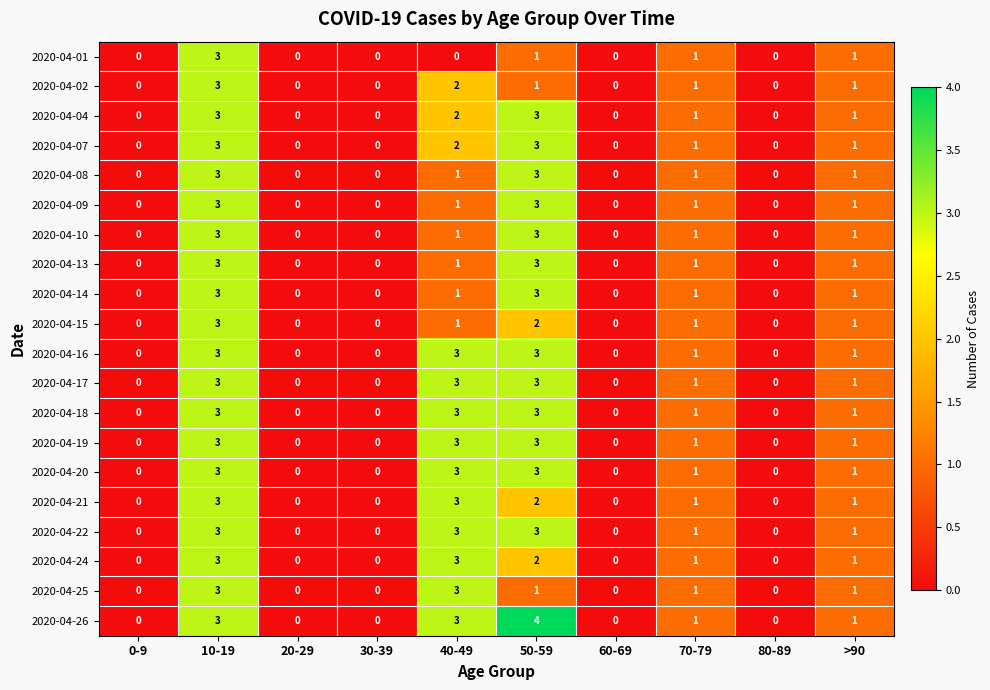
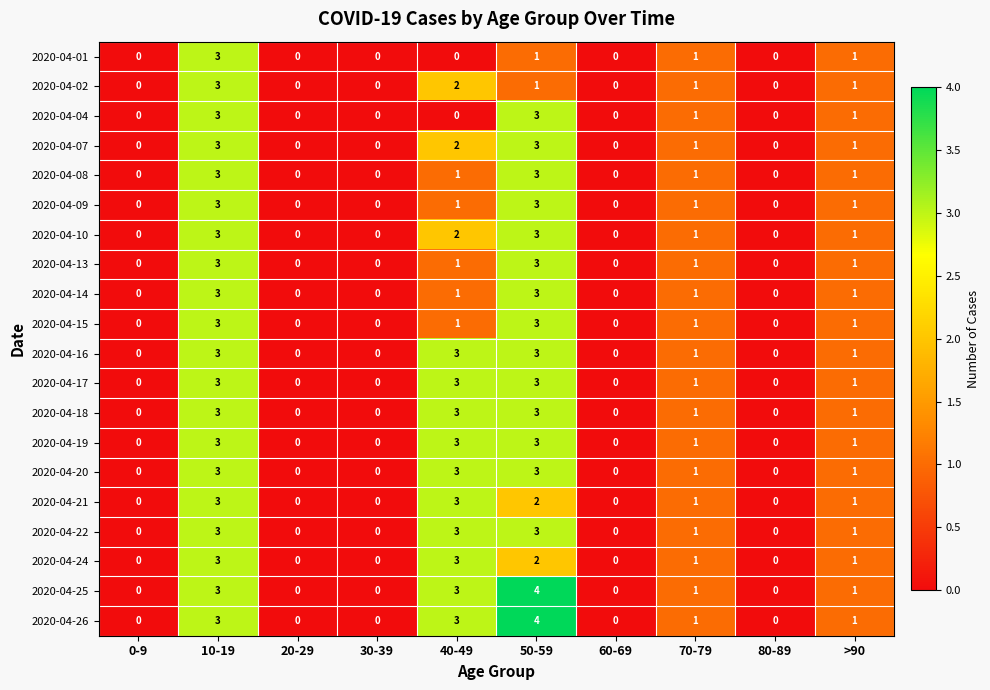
2020-04-04, 40-49: 2 -> 0
2020-04-10, 40-49: 1 -> 2
2020-04-15, 50-59: 2 -> 3
2020-04-25, 50-59: 1 -> 4
